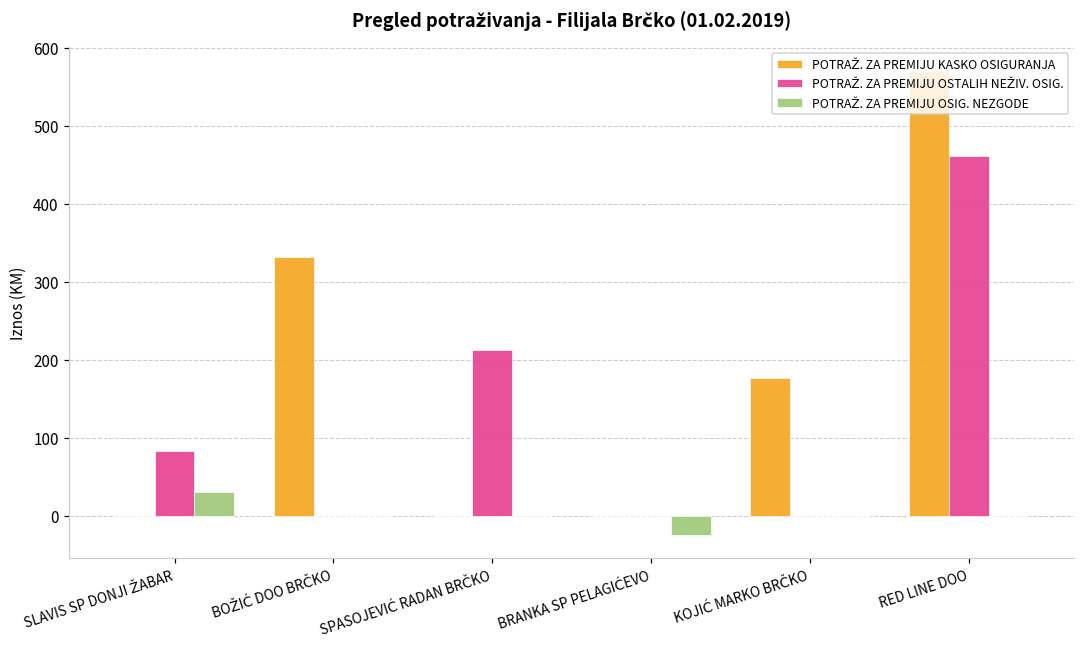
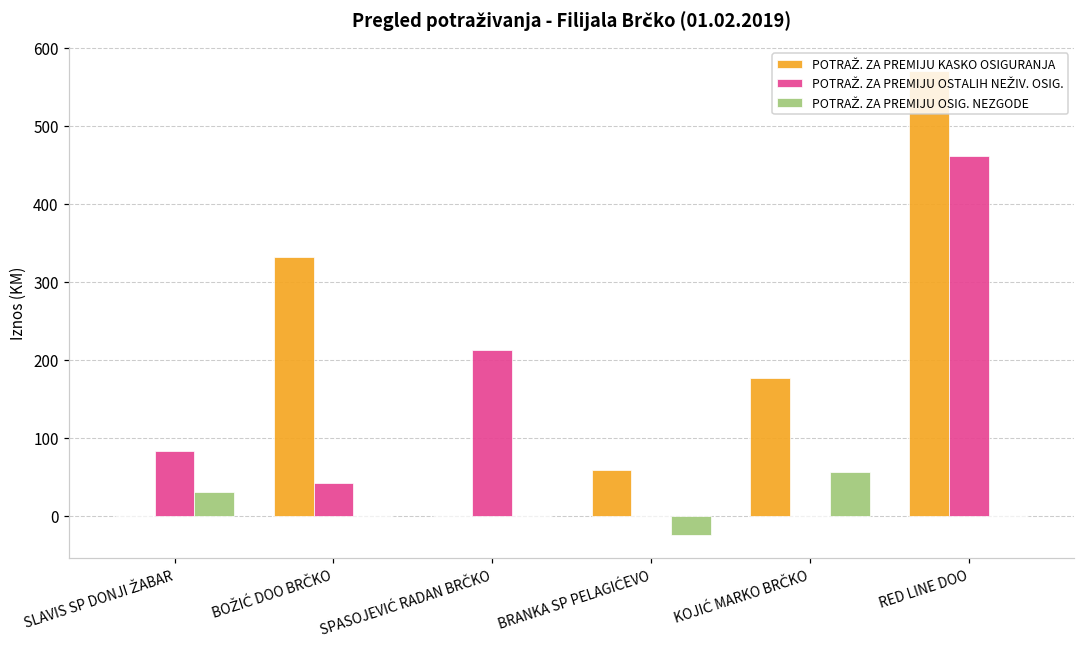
POTRAŽ. ZA PREMIJU OSTALIH NEŽIV. OSIG., BOŽIĆ DOO BRČKO: 0 -> 40
POTRAŽ. ZA PREMIJU KASKO OSIGURANJA, BRANKA SP PELAGIĆEVO: 0 -> 60
POTRAŽ. ZA PREMIJU OSIG. NEZGODE, KOJIĆ MARKO BRČKO: 0 -> 60
